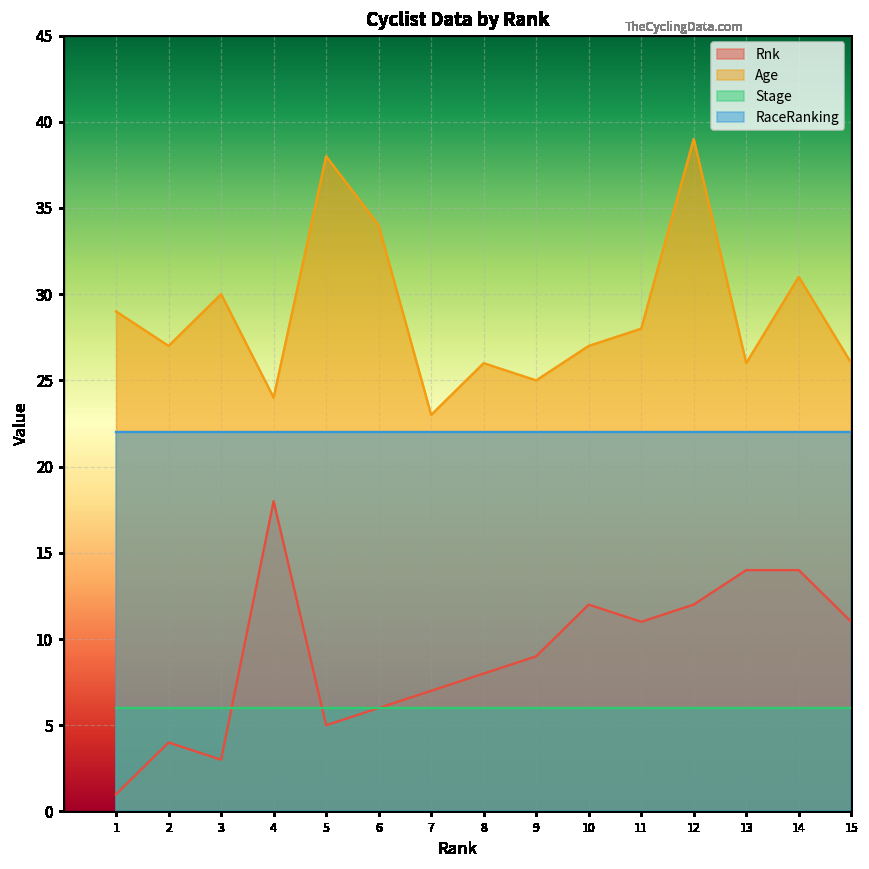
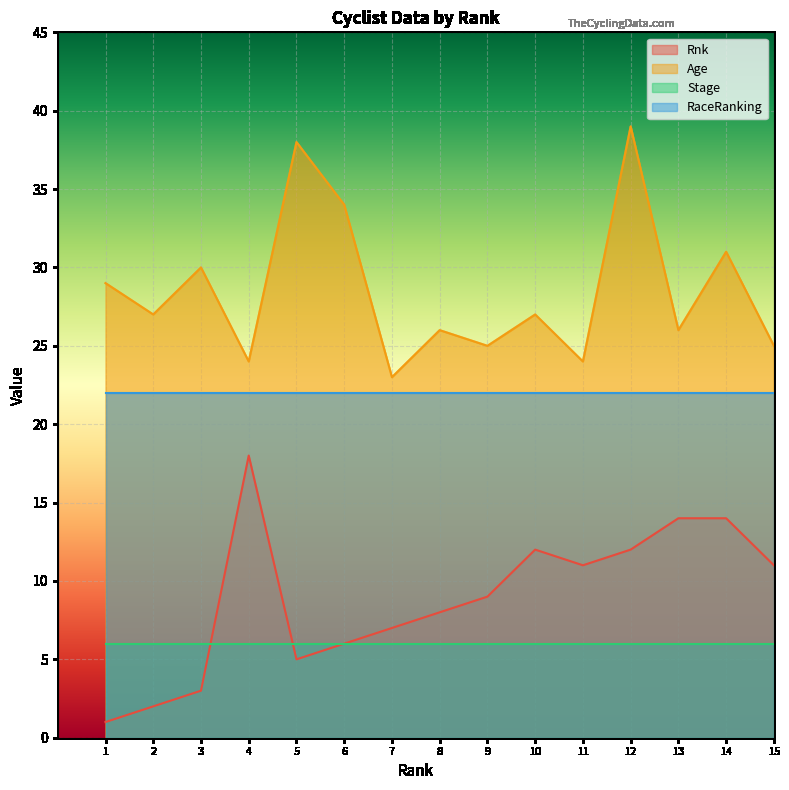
Rnk, 2: 4 -> 2
Age, 11: 28 -> 24
Age, 15: 26 -> 25
